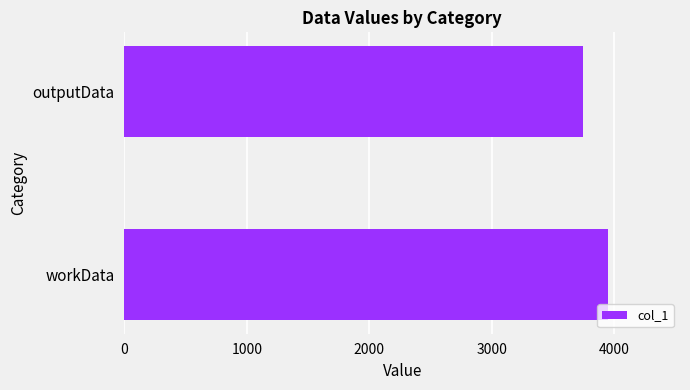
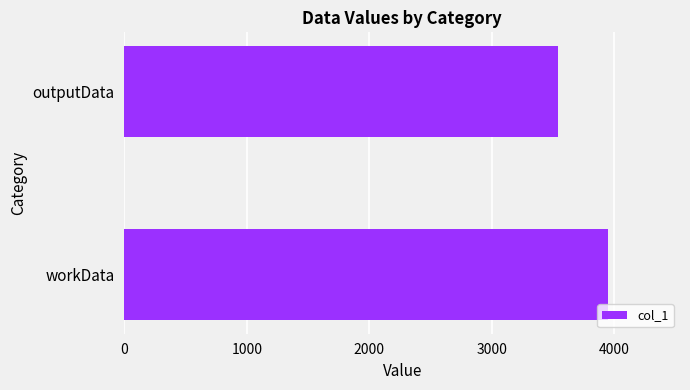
outputData: 3750 -> 3540
